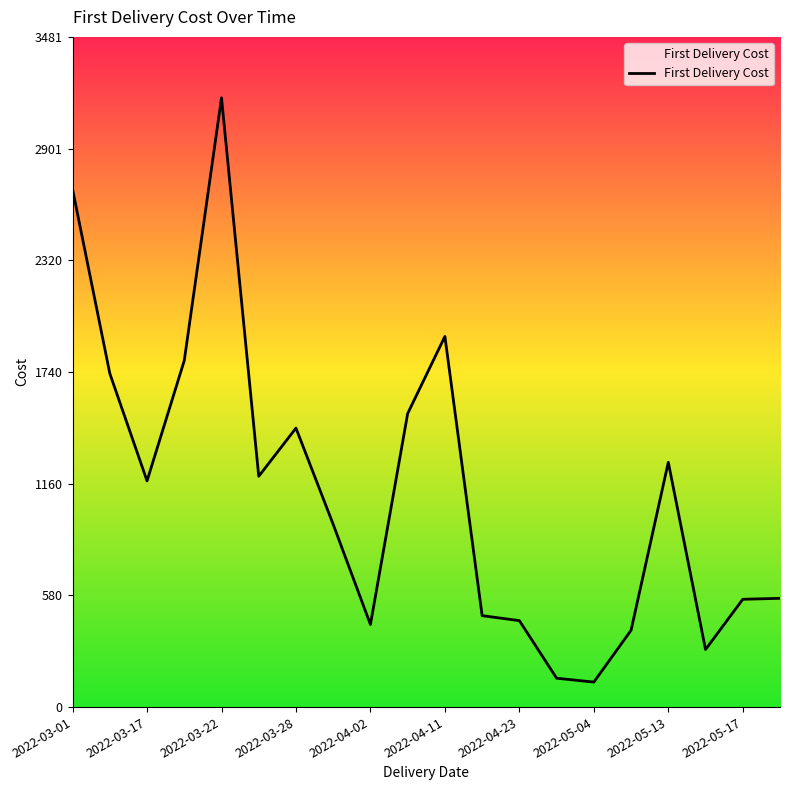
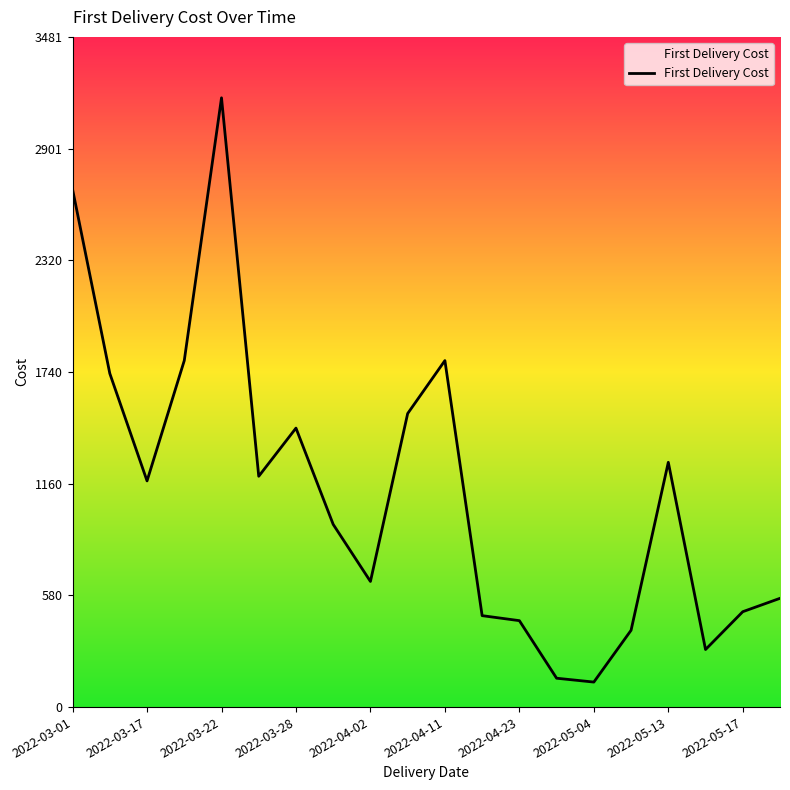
2022-04-02: 430 -> 650
2022-04-11: 1930 -> 1800
2022-05-17: 560 -> 500
